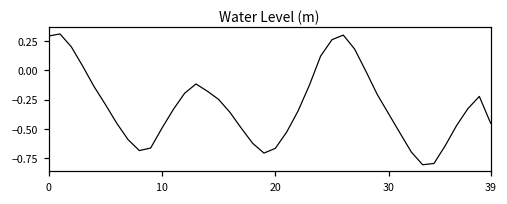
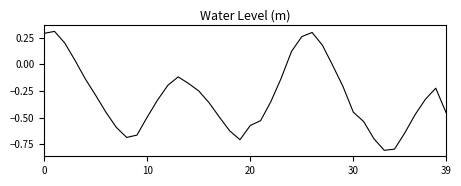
20: -0.67 -> -0.57
30: -0.37 -> -0.45
